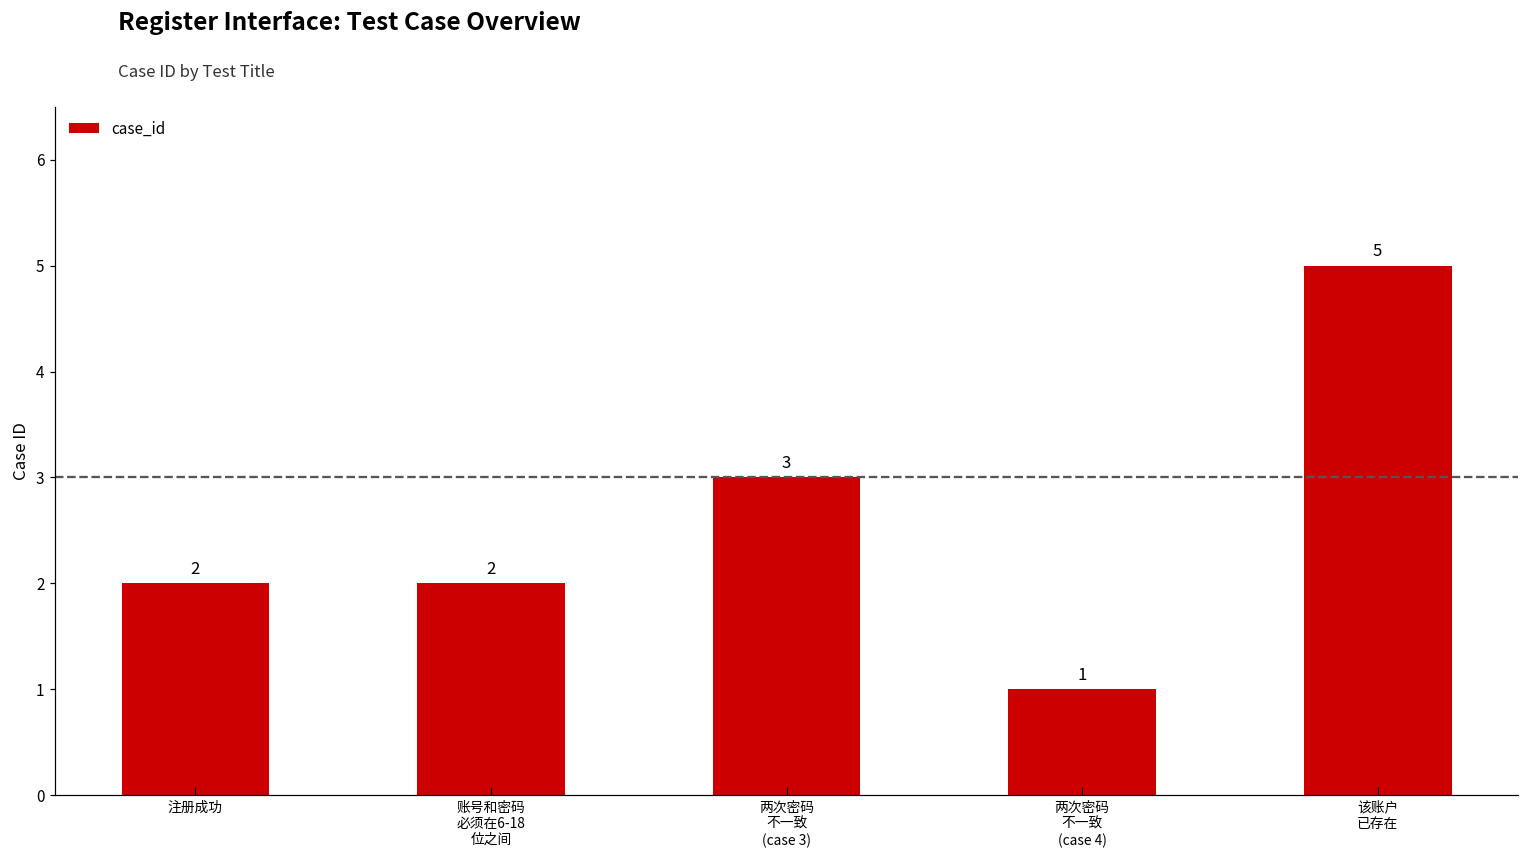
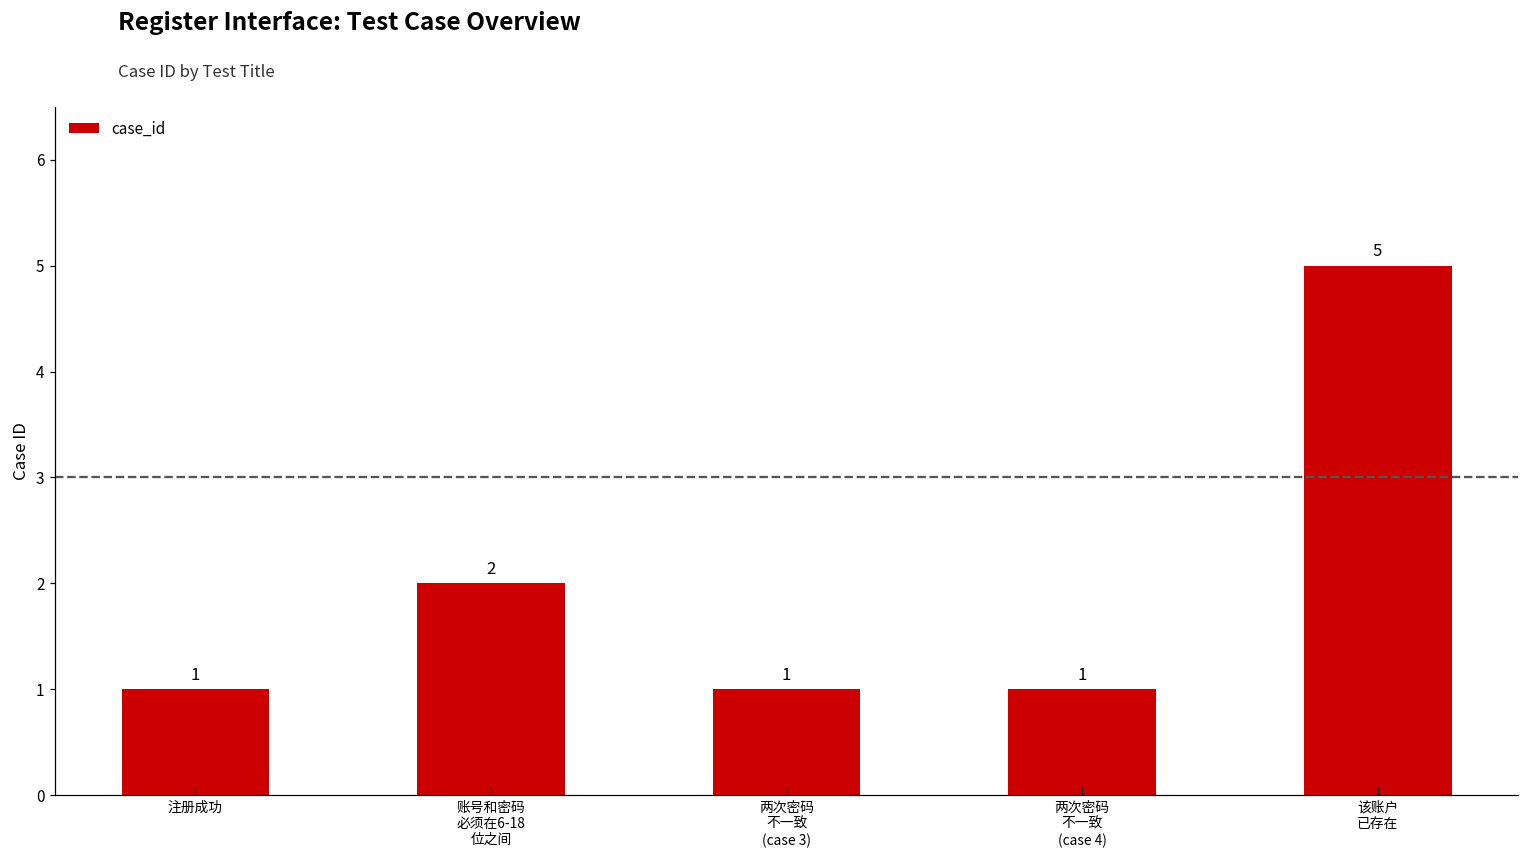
注册成功: 2 -> 1
两次密码 不一致 (case 3): 3 -> 1
